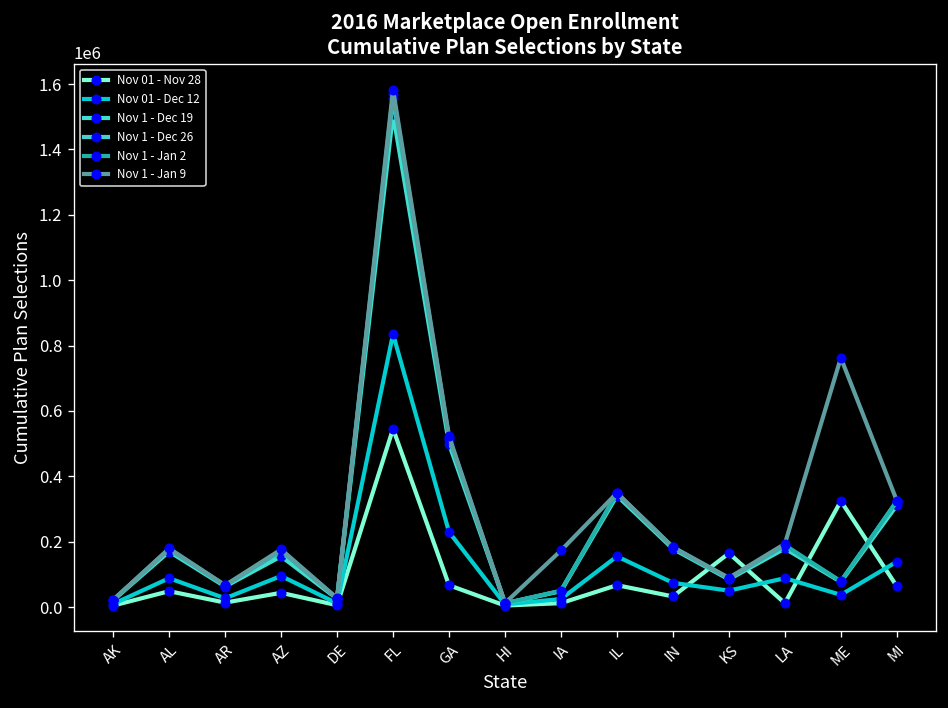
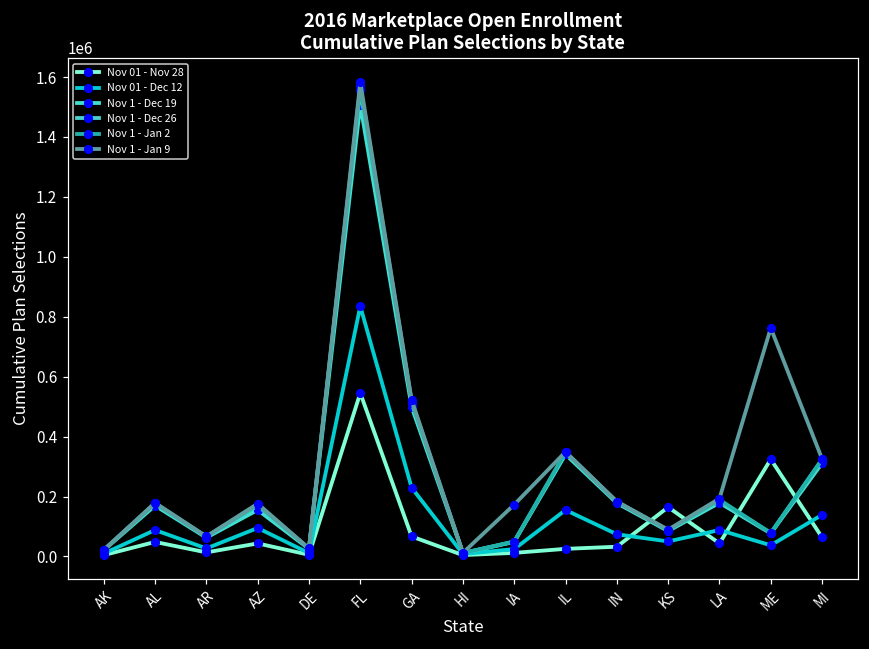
Nov 01 - Nov 28, IL: 70000 -> 30000
Nov 01 - Nov 28, LA: 10000 -> 40000
